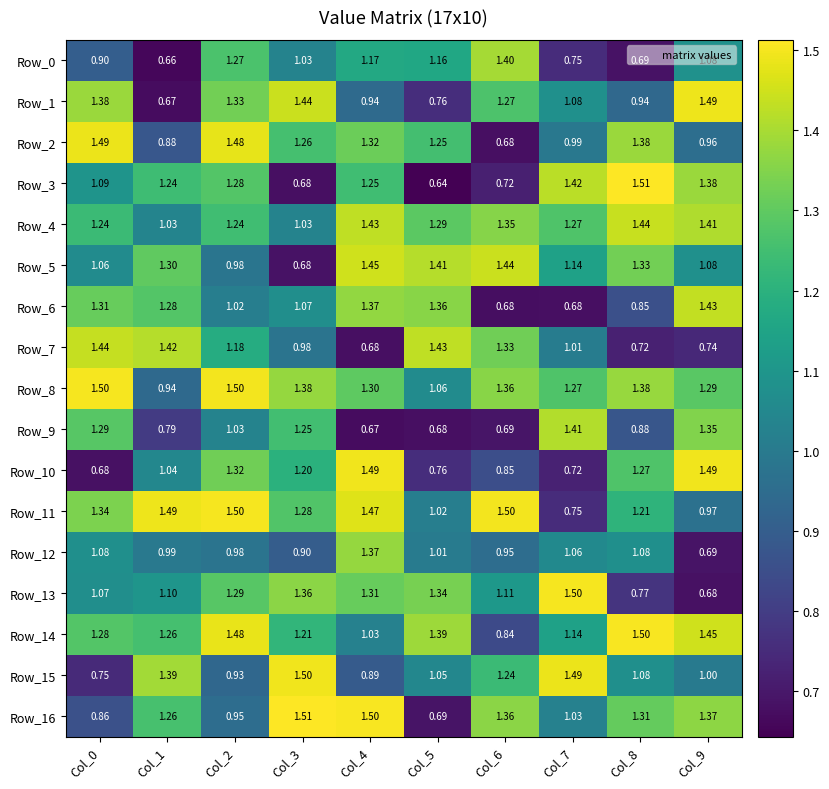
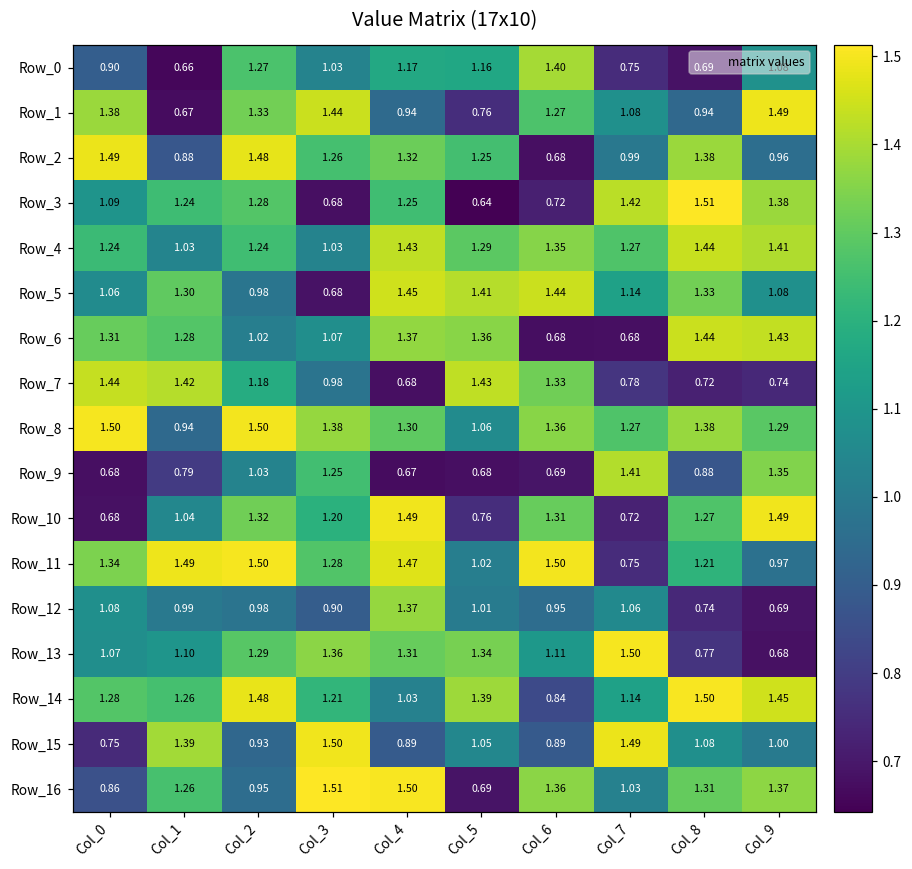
Row_6, Col_8: 0.85 -> 1.44
Row_7, Col_7: 1.01 -> 0.78
Row_9, Col_0: 1.29 -> 0.68
Row_10, Col_6: 0.85 -> 1.31
Row_12, Col_8: 1.08 -> 0.74
Row_15, Col_6: 1.24 -> 0.89
